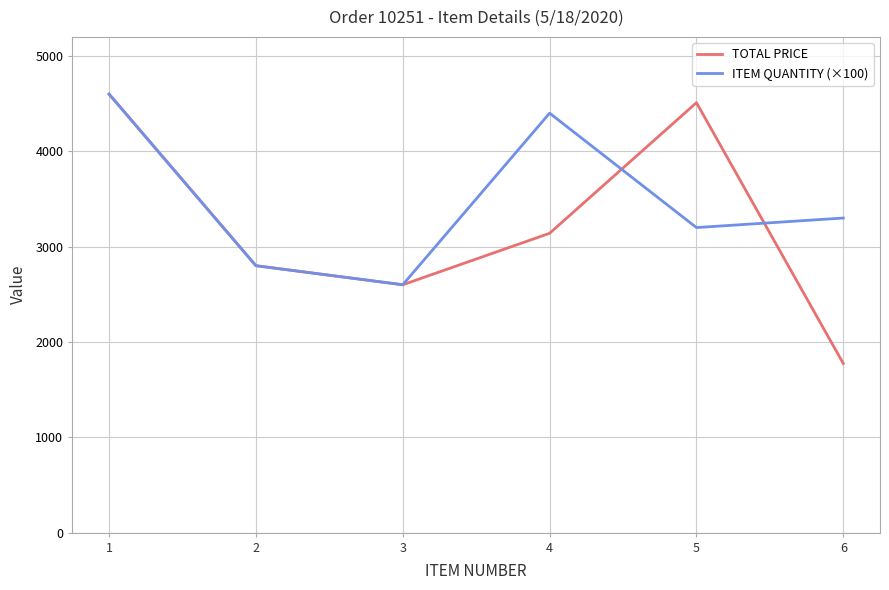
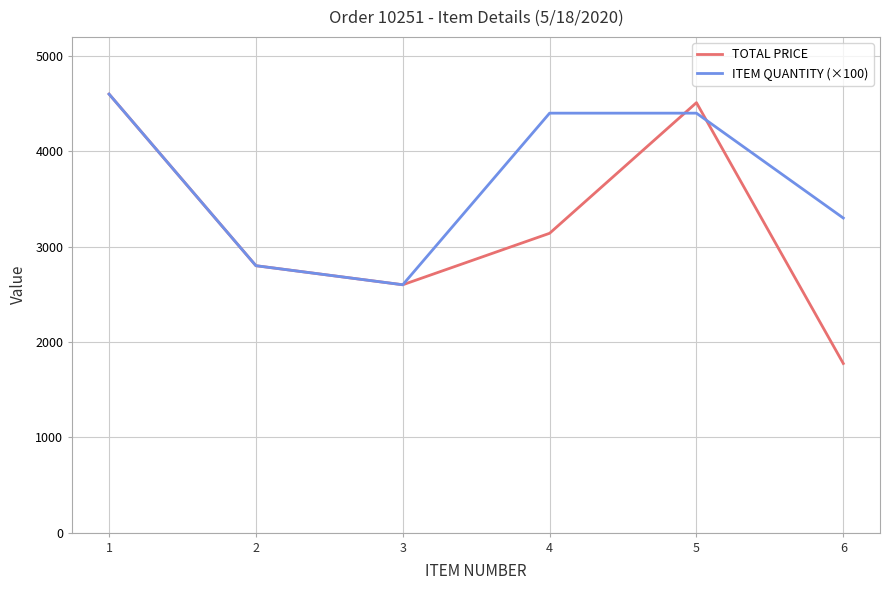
ITEM QUANTITY (×100), 5: 3200 -> 4400
